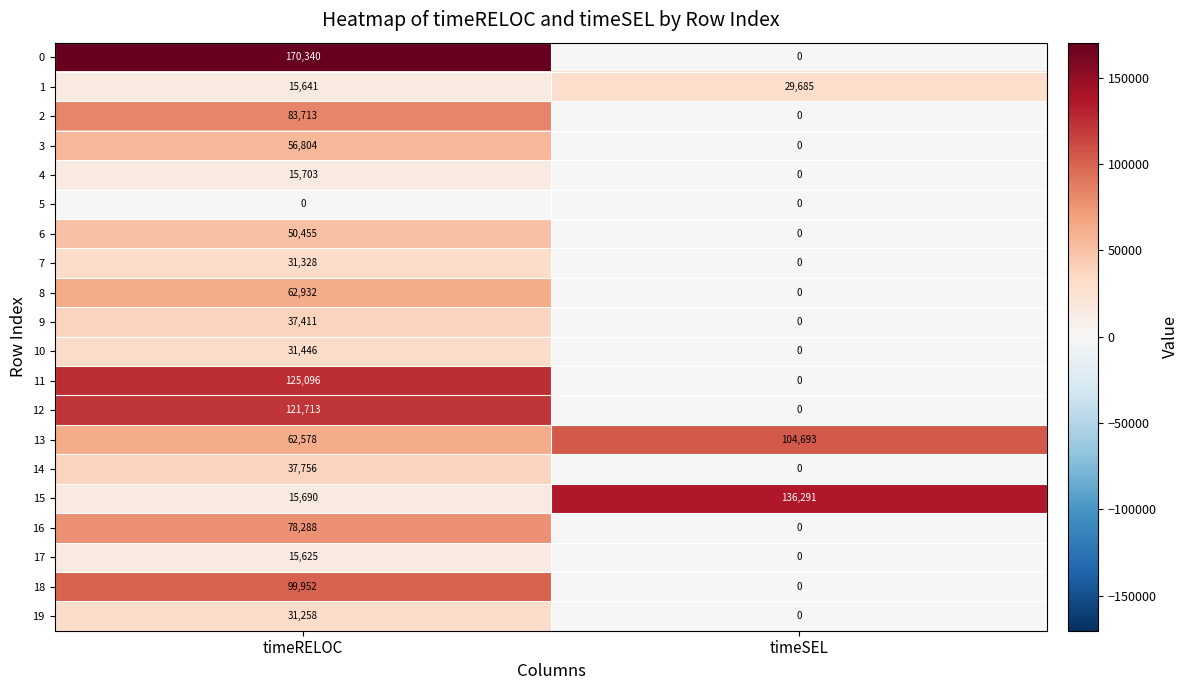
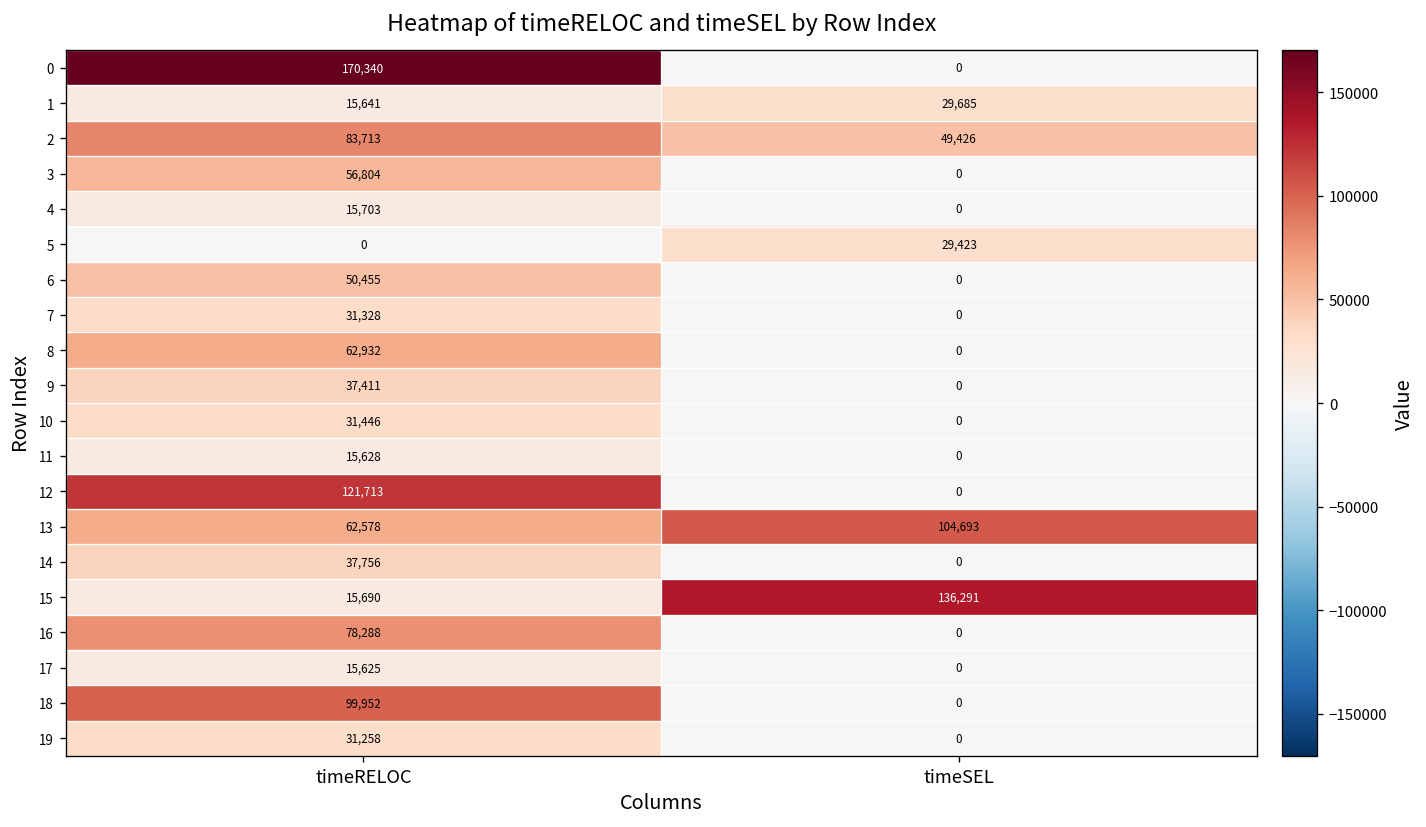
2, timeSEL: 0 -> 49,426
5, timeSEL: 0 -> 29,423
11, timeRELOC: 125,096 -> 15,628
